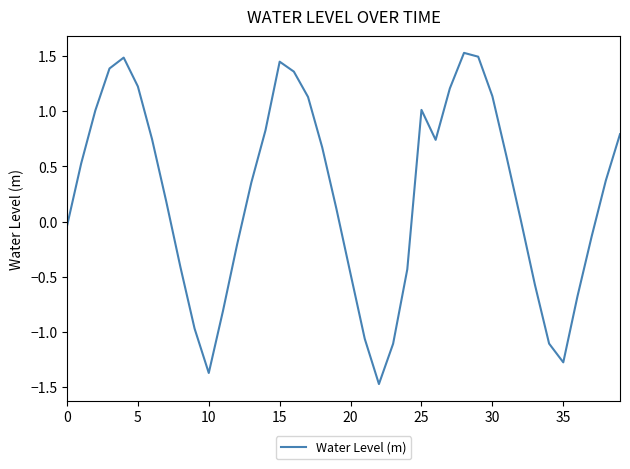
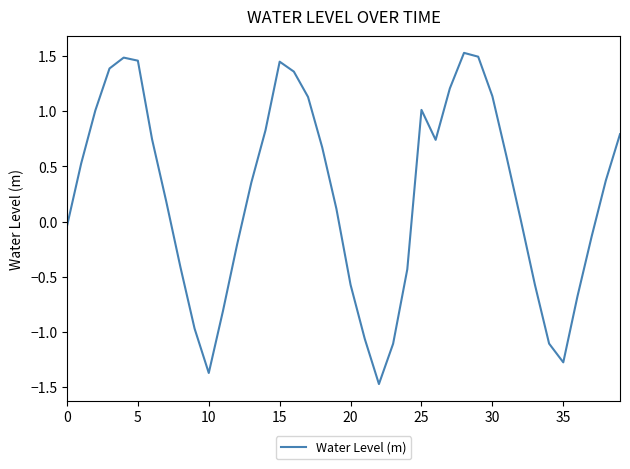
5: 1.22 -> 1.46
20: -0.47 -> -0.57
